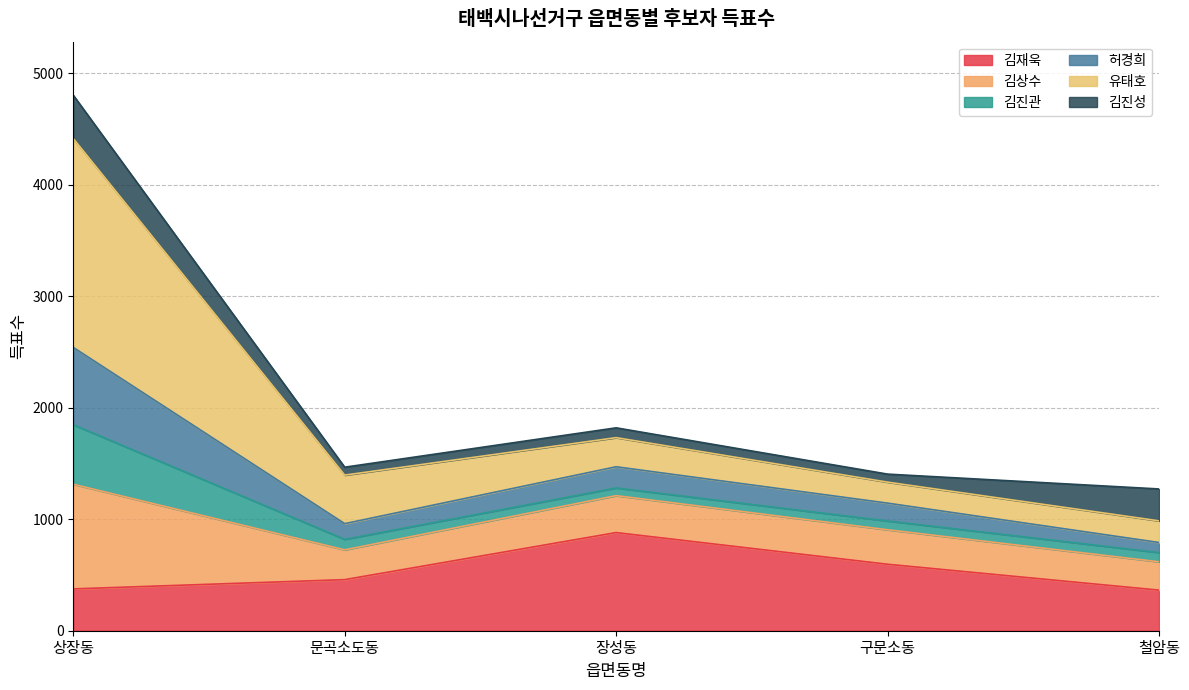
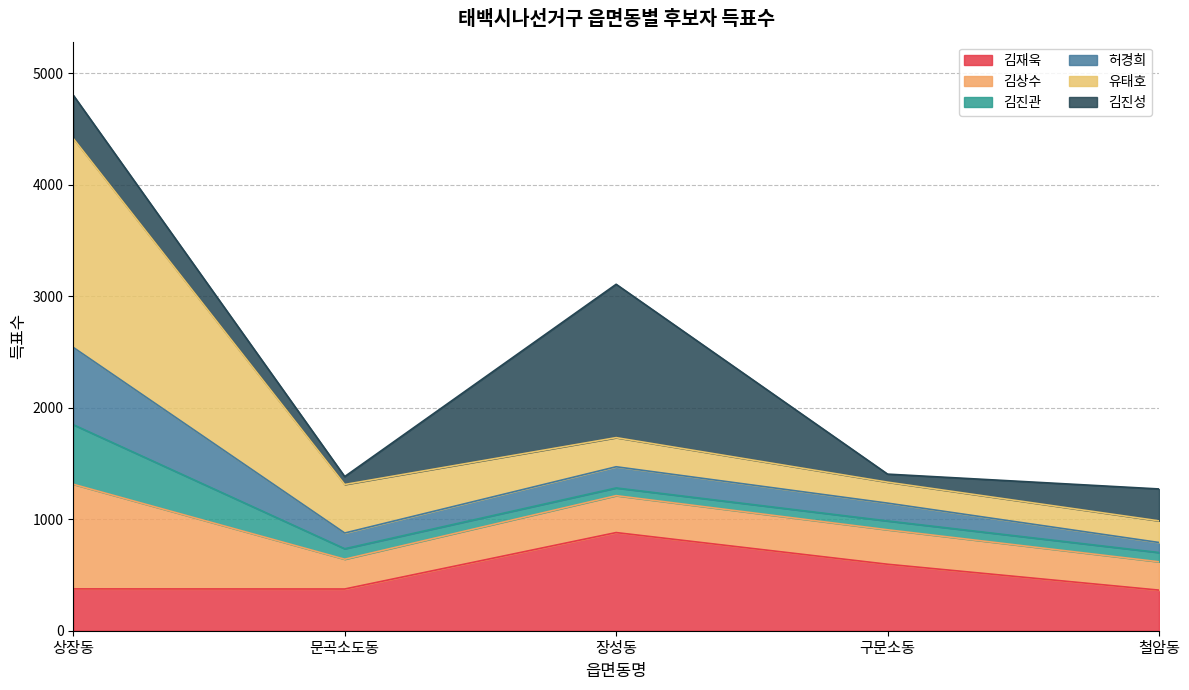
김재욱, 문곡소도동: 460 -> 370
김진성, 장성동: 90 -> 1380
